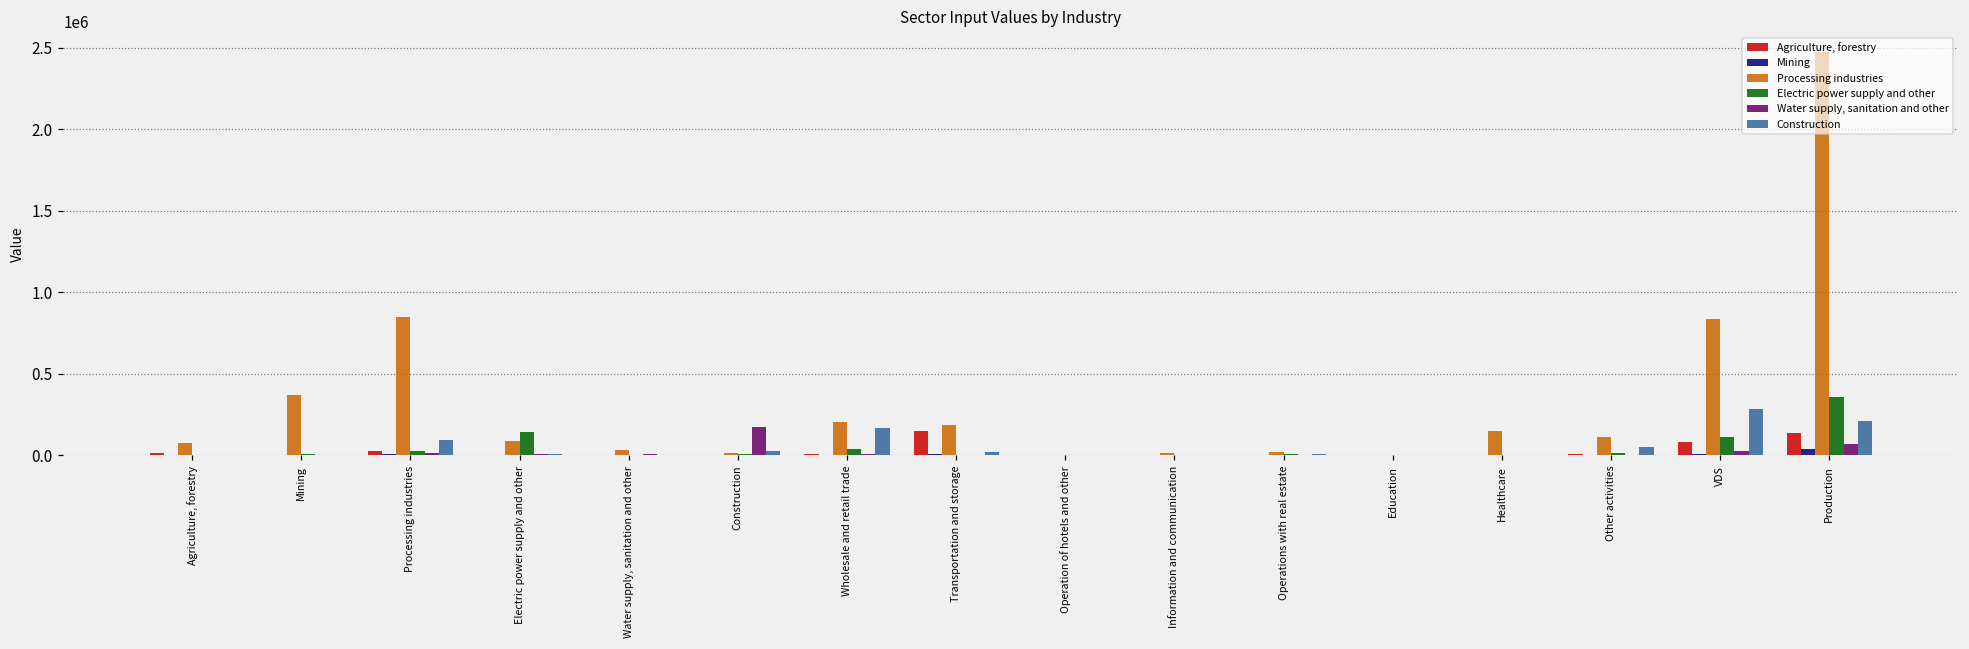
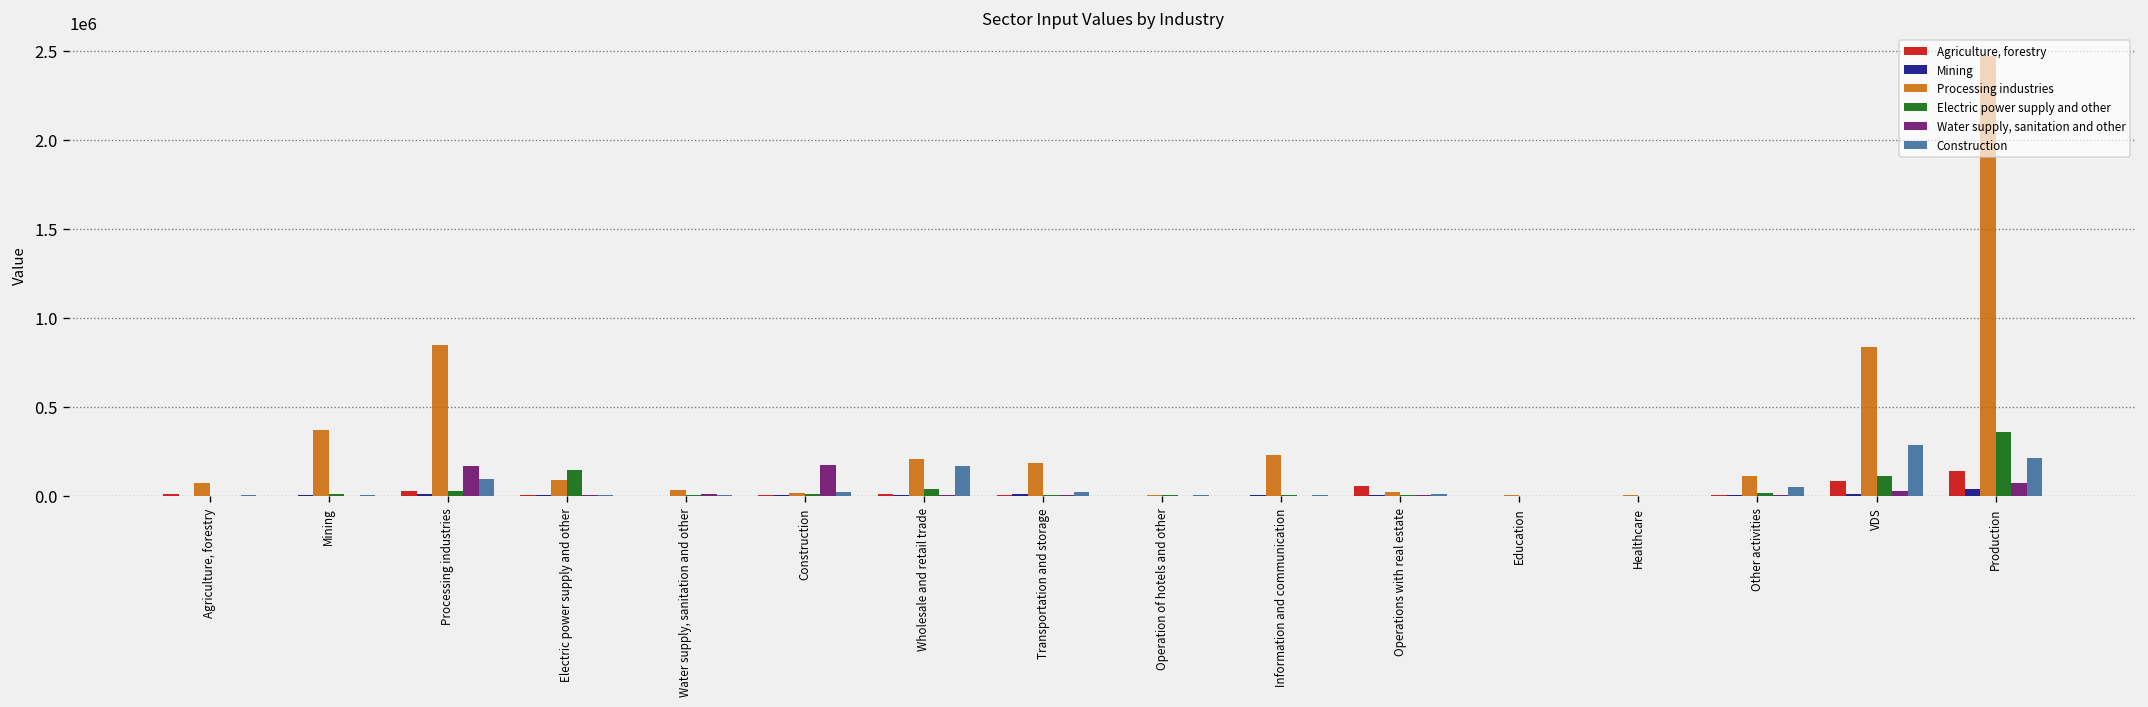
Water supply, sanitation and other, Processing industries: 10000 -> 170000
Agriculture, forestry, Transportation and storage: 150000 -> 0
Processing industries, Information and communication: 10000 -> 230000
Agriculture, forestry, Operations with real estate: 0 -> 60000
Processing industries, Healthcare: 150000 -> 0
